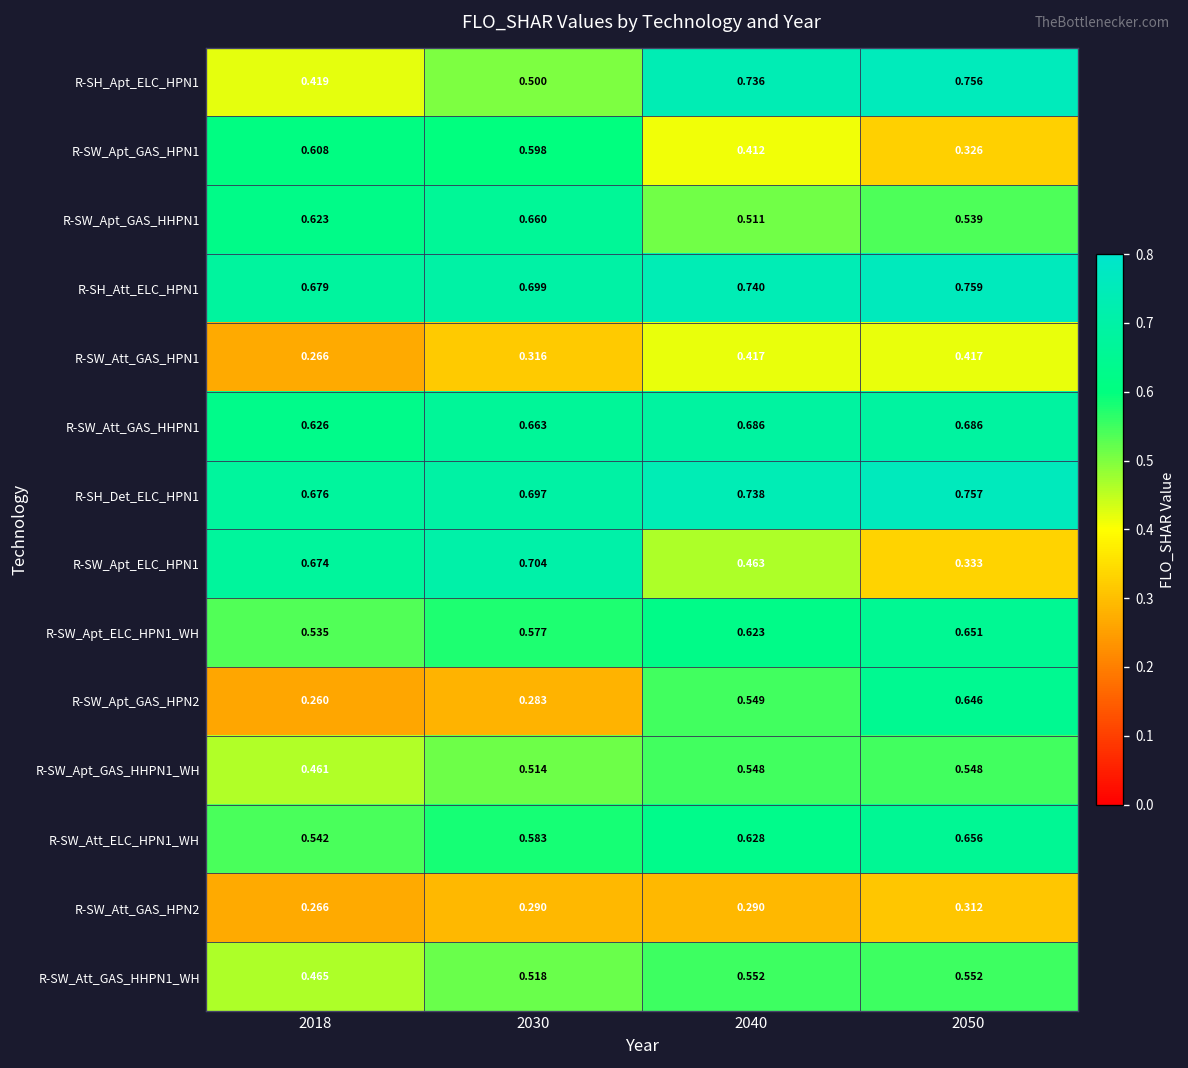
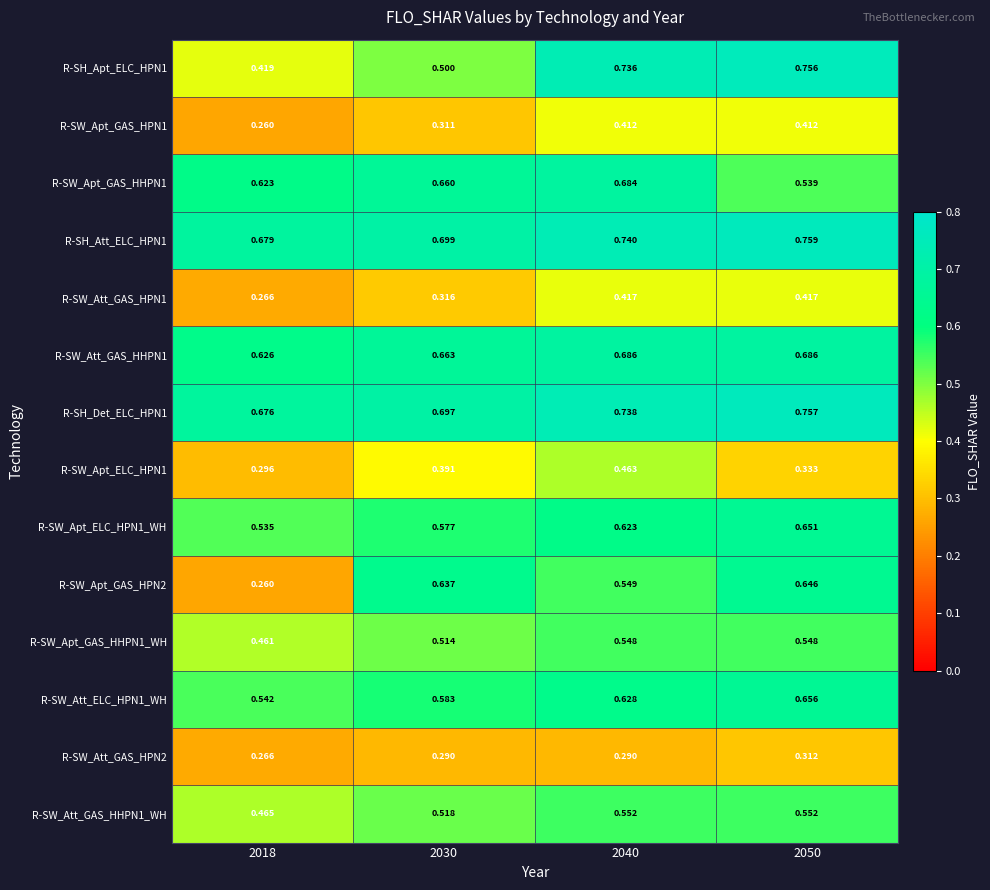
R-SW_Apt_GAS_HPN1, 2018: 0.608 -> 0.260
R-SW_Apt_GAS_HPN1, 2030: 0.598 -> 0.311
R-SW_Apt_GAS_HPN1, 2050: 0.326 -> 0.412
R-SW_Apt_GAS_HHPN1, 2040: 0.511 -> 0.684
R-SW_Apt_ELC_HPN1, 2018: 0.674 -> 0.296
R-SW_Apt_ELC_HPN1, 2030: 0.704 -> 0.391
R-SW_Apt_GAS_HPN2, 2030: 0.283 -> 0.637
